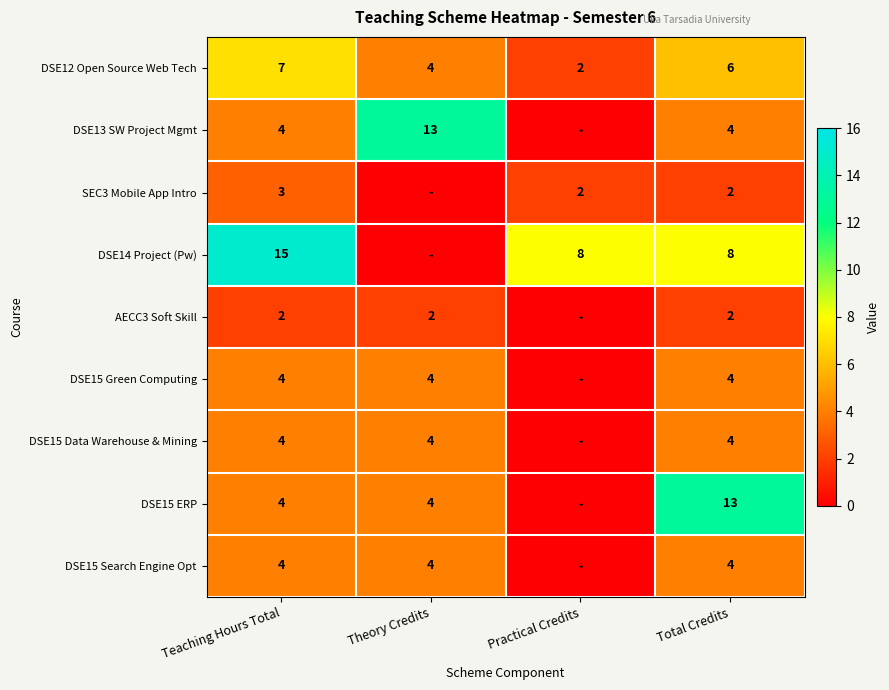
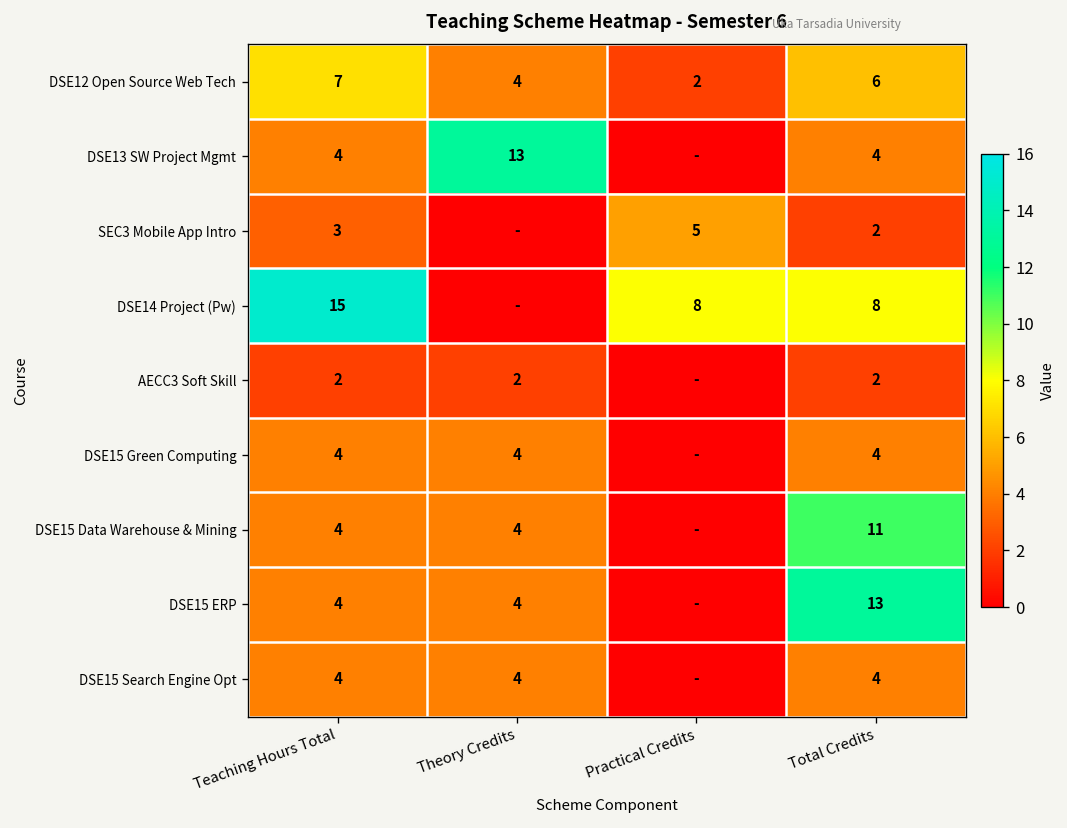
SEC3 Mobile App Intro, Practical Credits: 2 -> 5
DSE15 Data Warehouse & Mining, Total Credits: 4 -> 11
